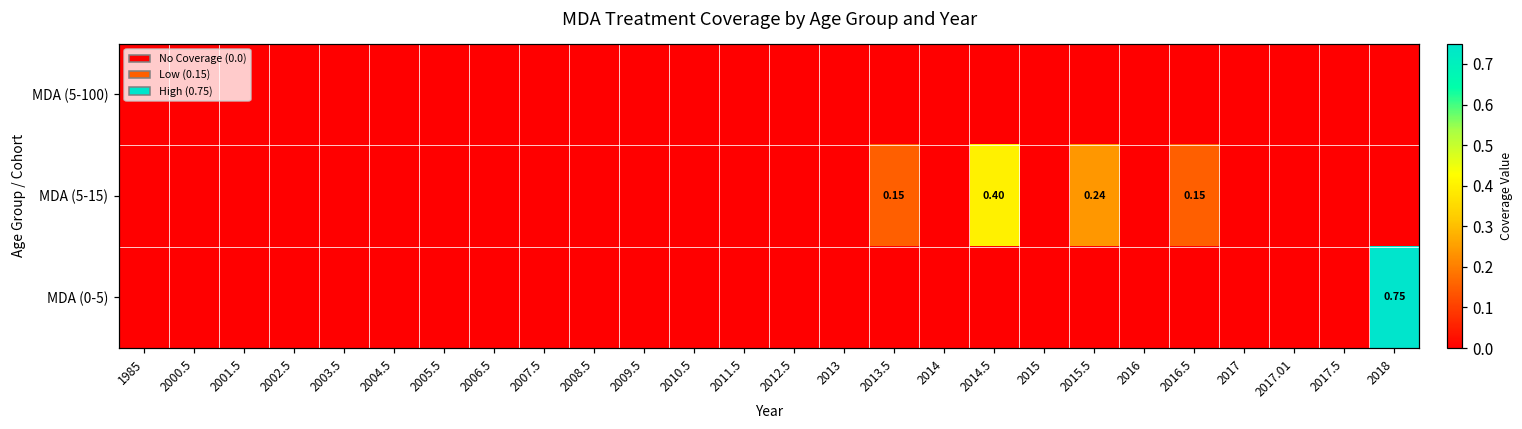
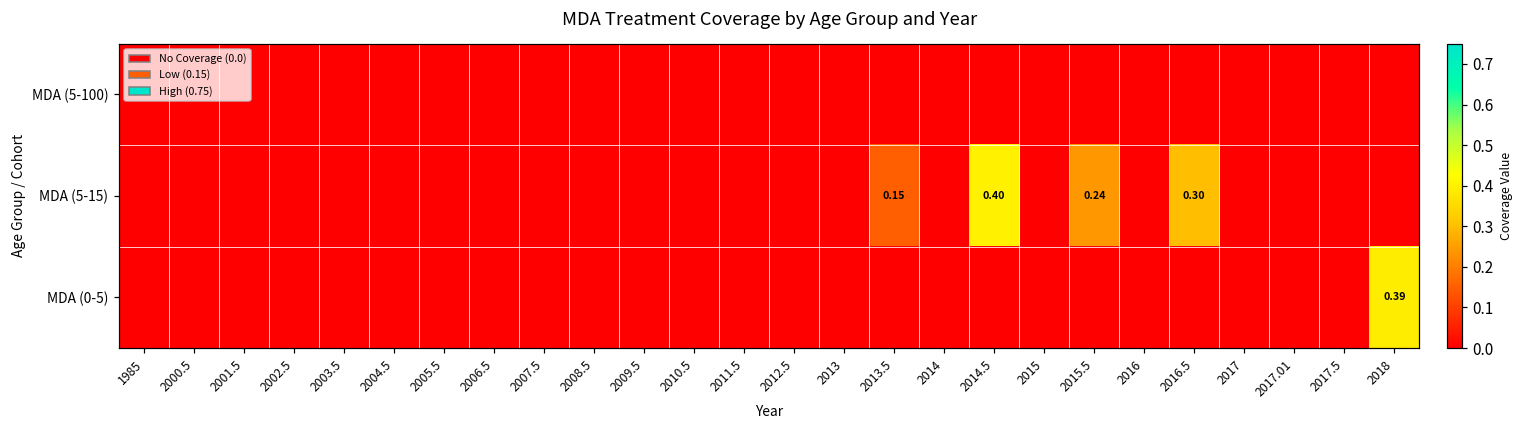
MDA (5-15), 2016.5: 0.15 -> 0.30
MDA (0-5), 2018: 0.75 -> 0.39
